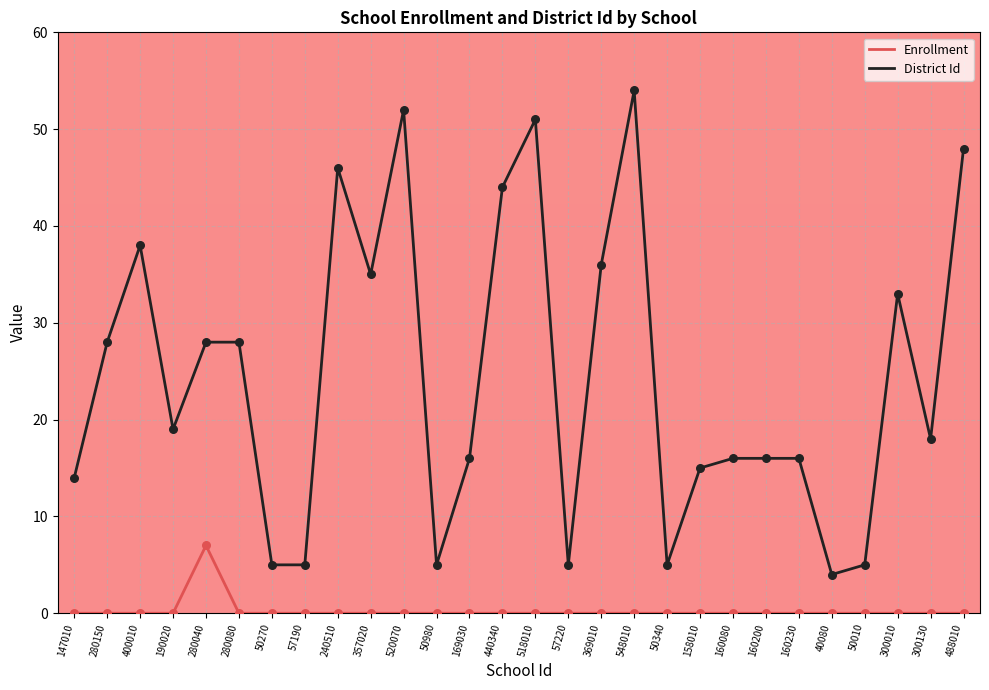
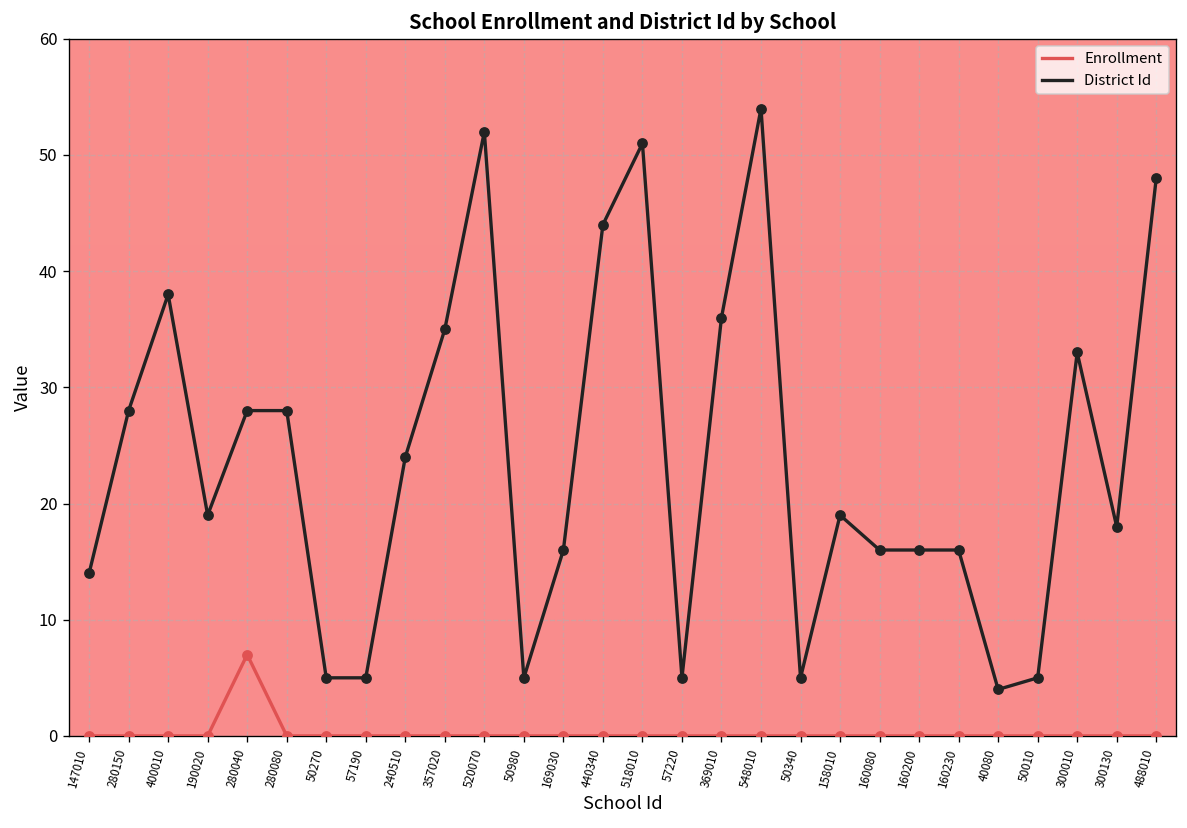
District Id, 240510: 46 -> 24
District Id, 158010: 15 -> 19
